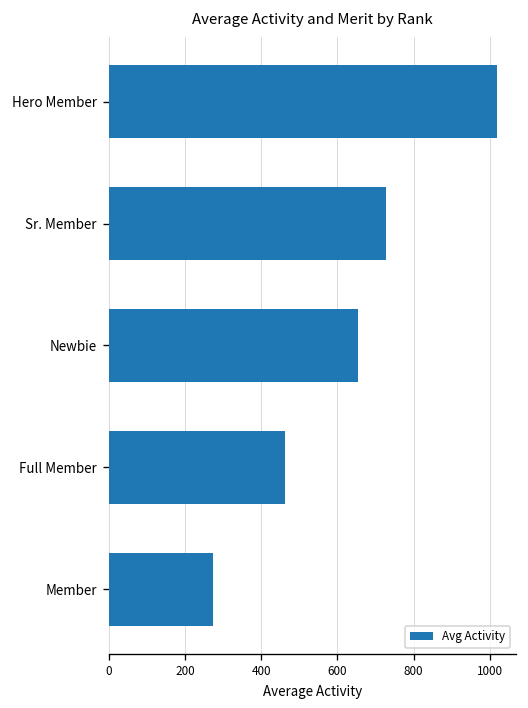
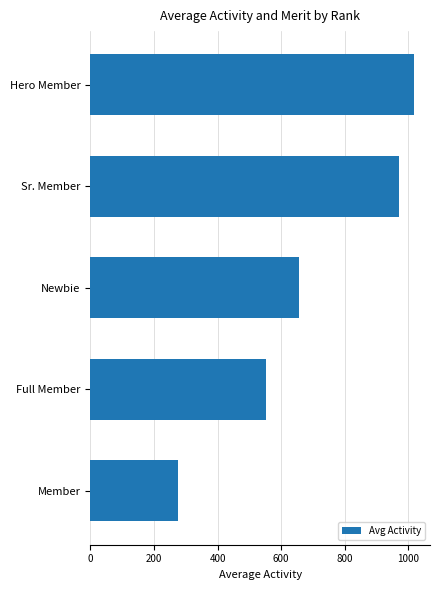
Sr. Member: 730 -> 970
Full Member: 460 -> 550
